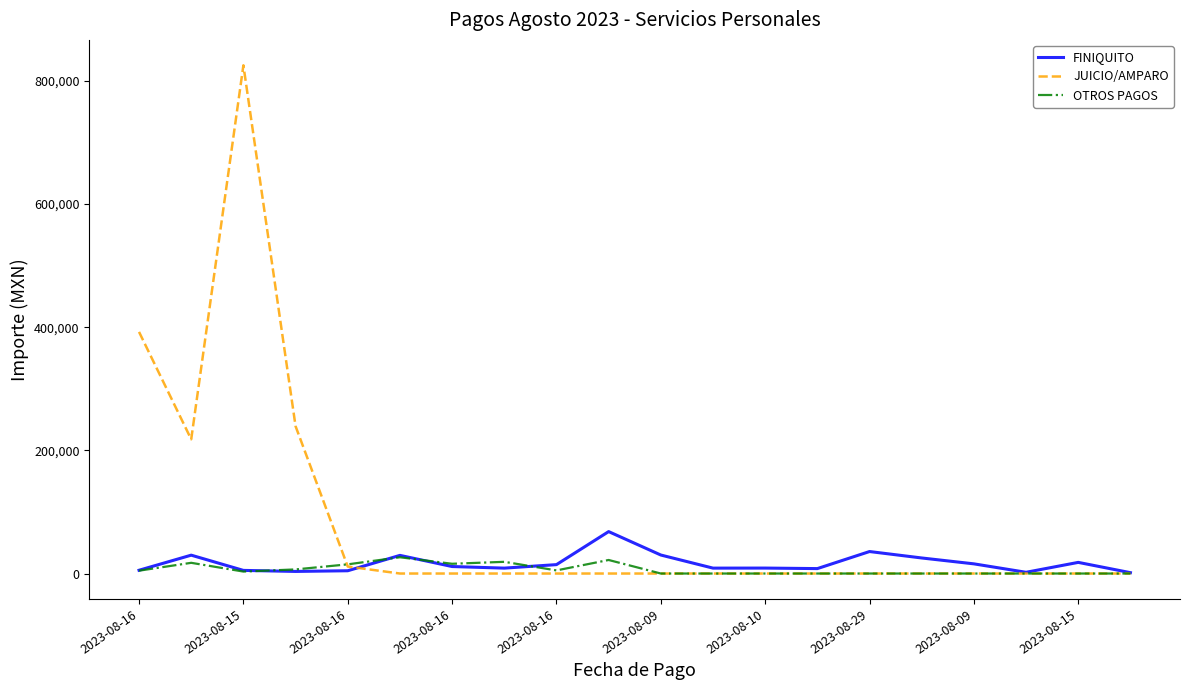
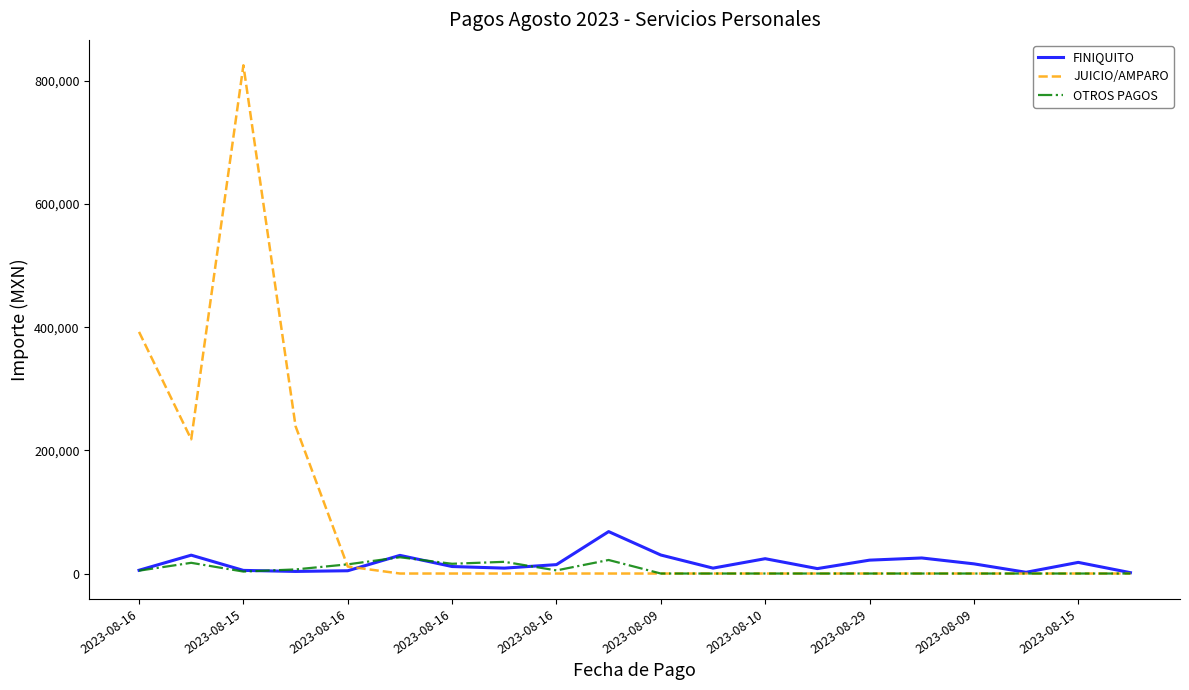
FINIQUITO, 2023-08-10: 10,000 -> 20,000
FINIQUITO, 2023-08-29: 40,000 -> 20,000
